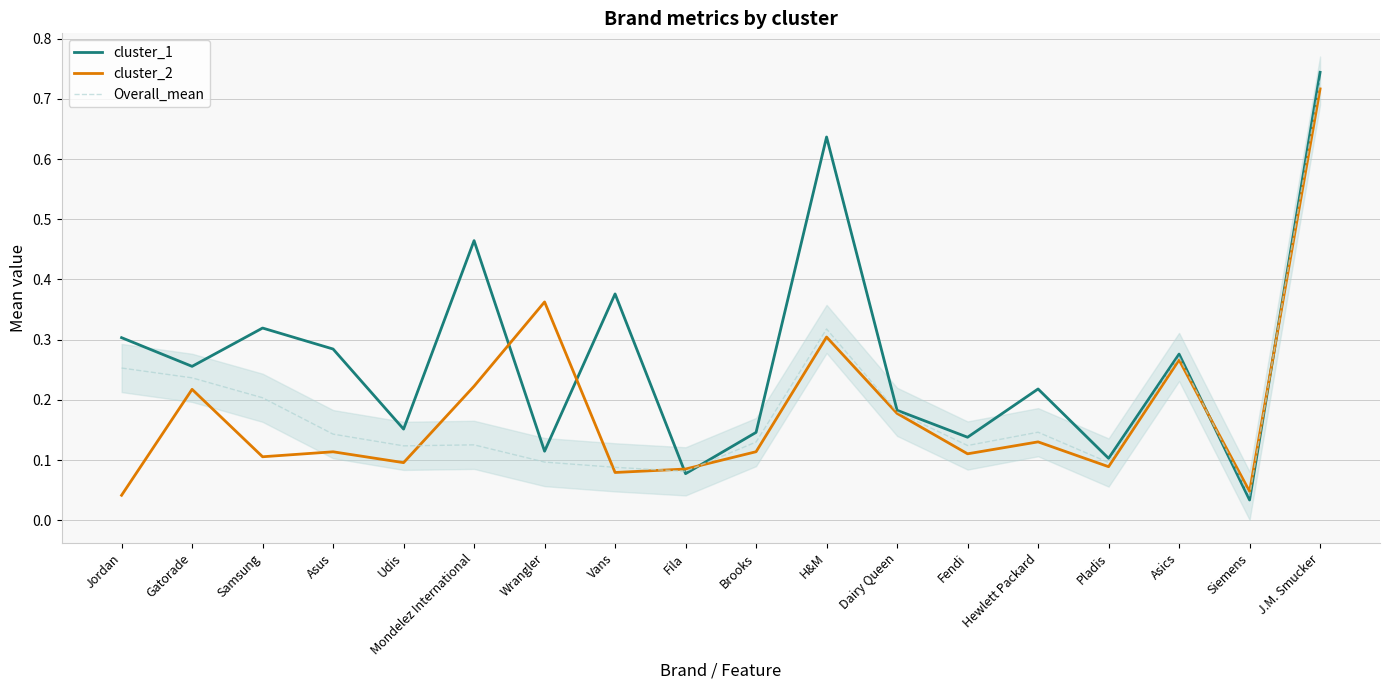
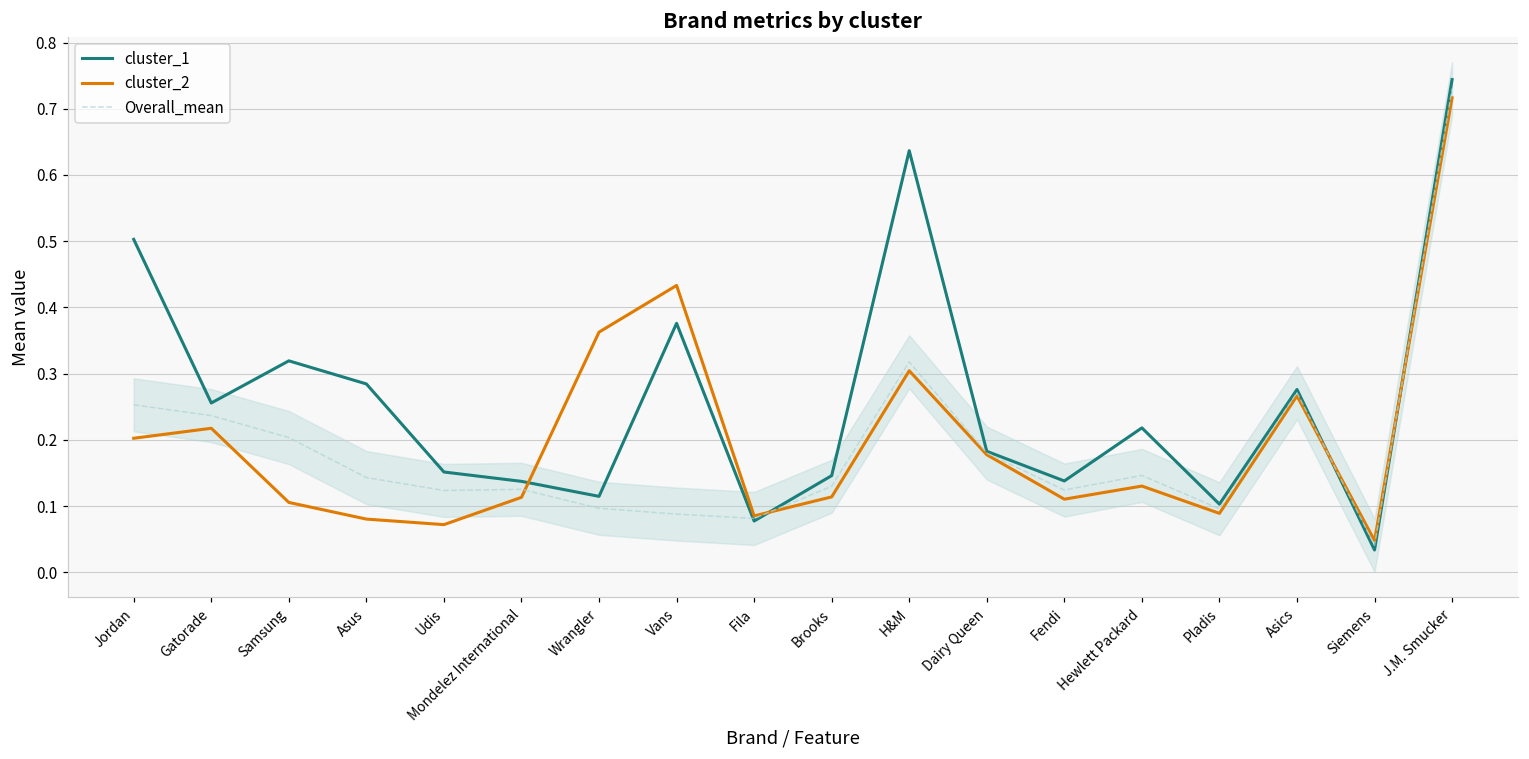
cluster_1, Jordan: 0.30 -> 0.50
cluster_2, Jordan: 0.04 -> 0.20
cluster_2, Asus: 0.11 -> 0.08
cluster_2, Udis: 0.10 -> 0.07
cluster_1, Mondelez International: 0.46 -> 0.14
cluster_2, Mondelez International: 0.22 -> 0.11
cluster_2, Vans: 0.08 -> 0.43
